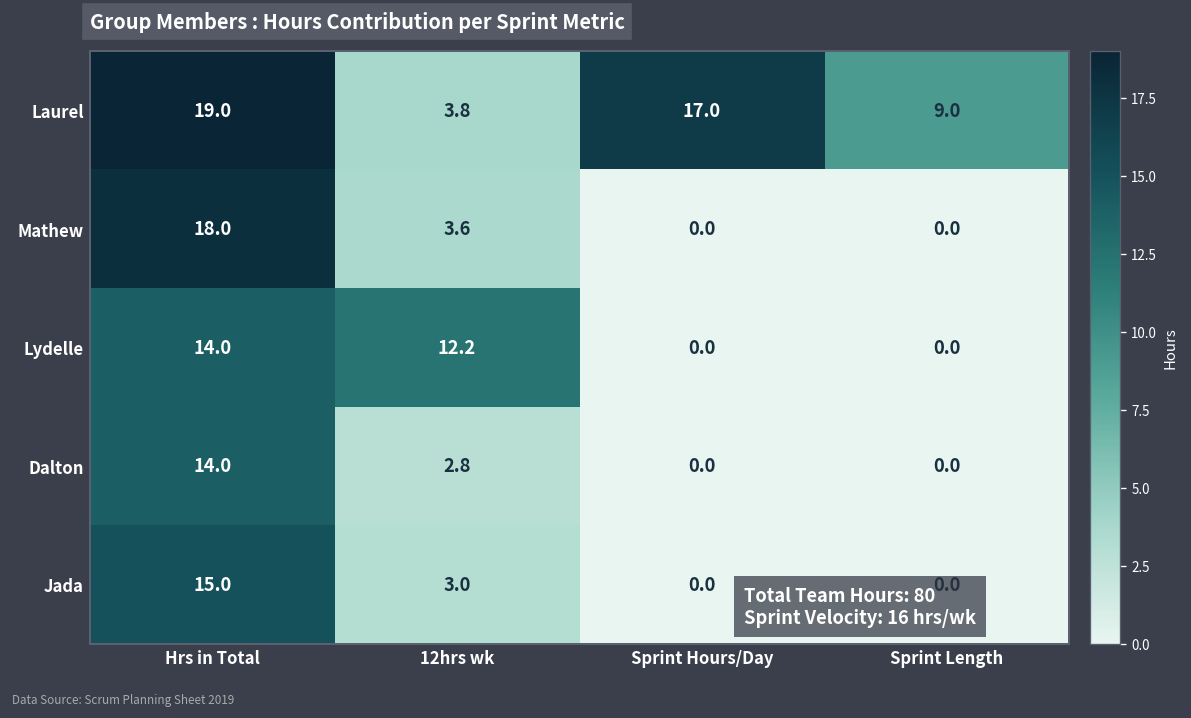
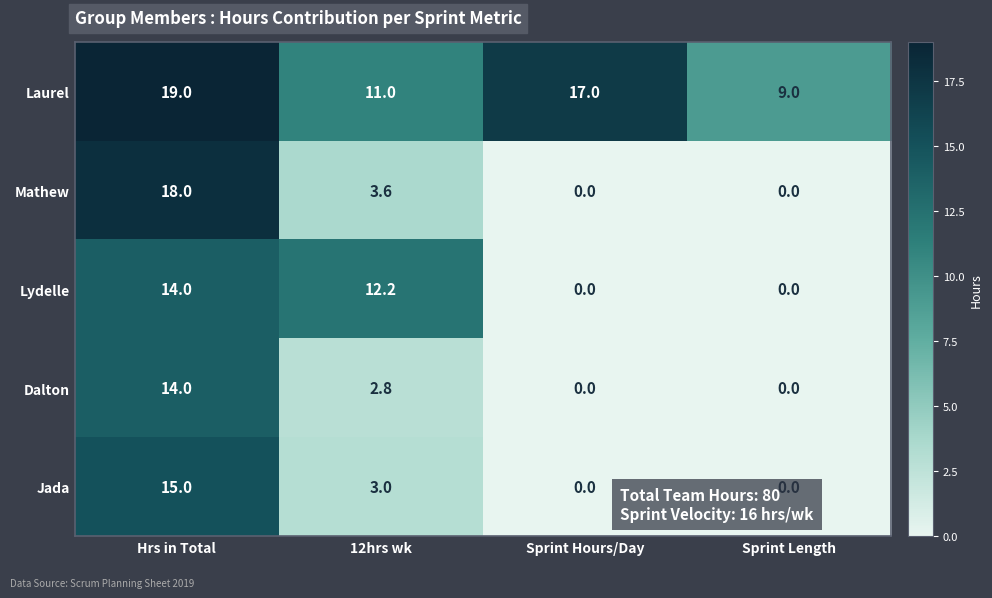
Laurel, 12hrs wk: 3.8 -> 11.0
